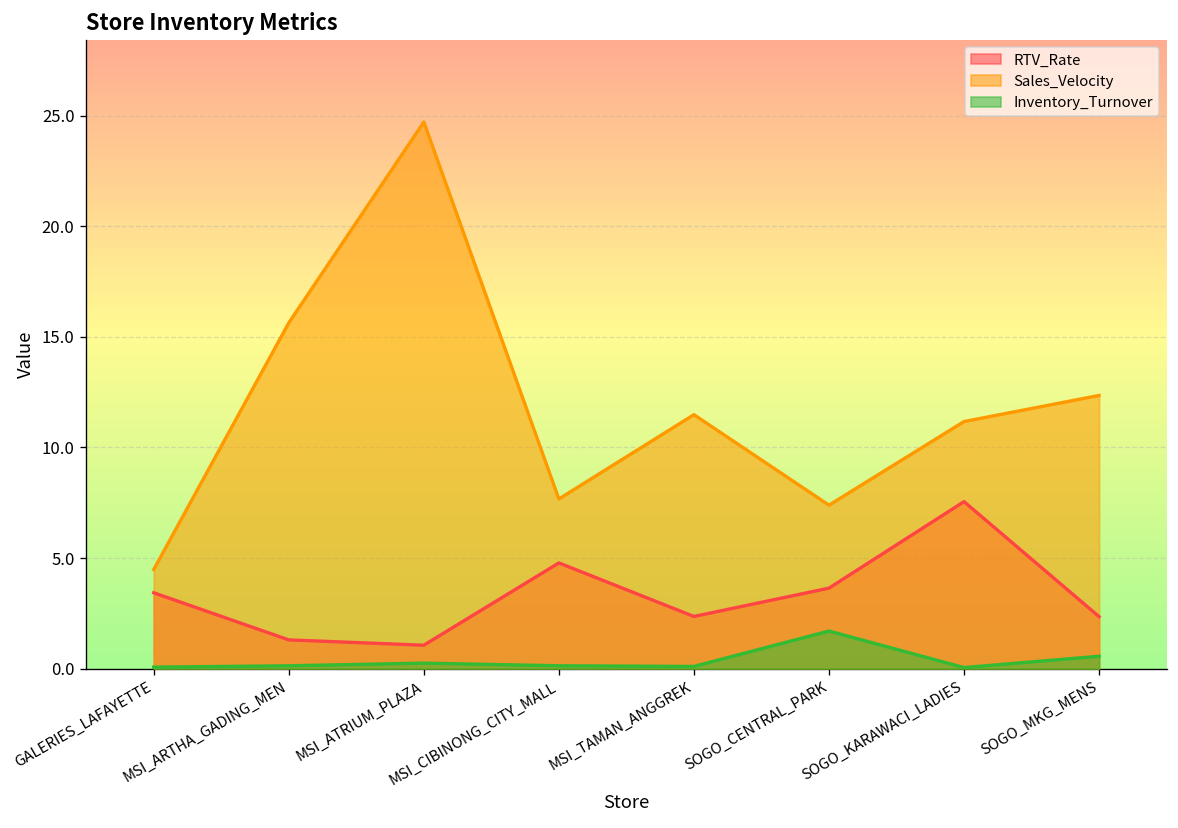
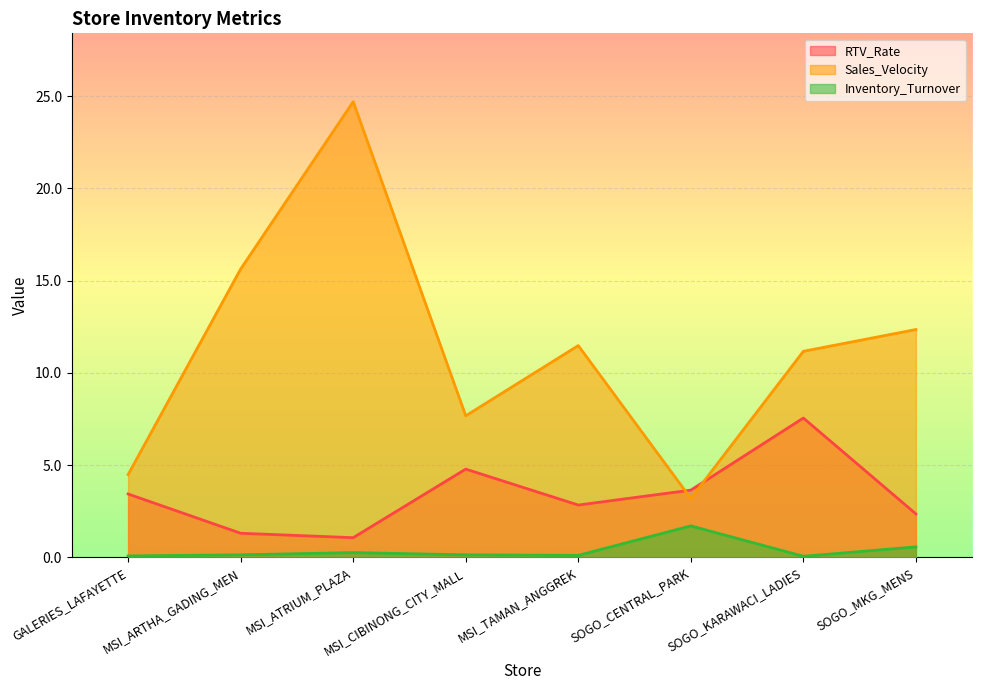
RTV_Rate, MSI_TAMAN_ANGGREK: 2.4 -> 2.8
Sales_Velocity, SOGO_CENTRAL_PARK: 7.4 -> 3.2
